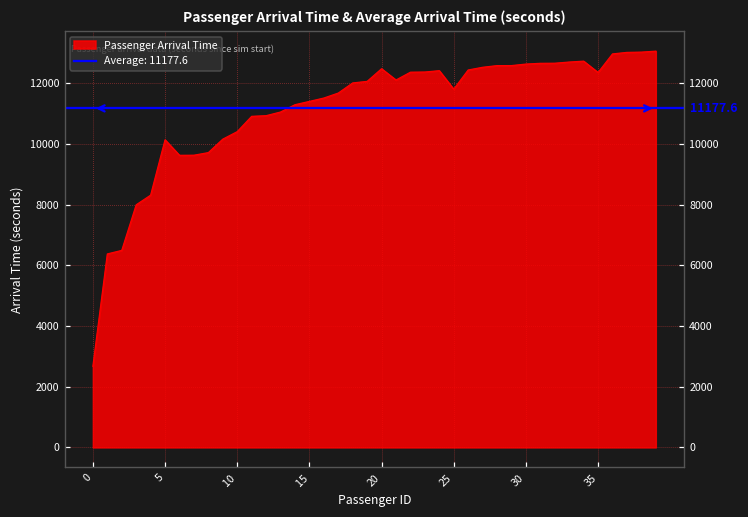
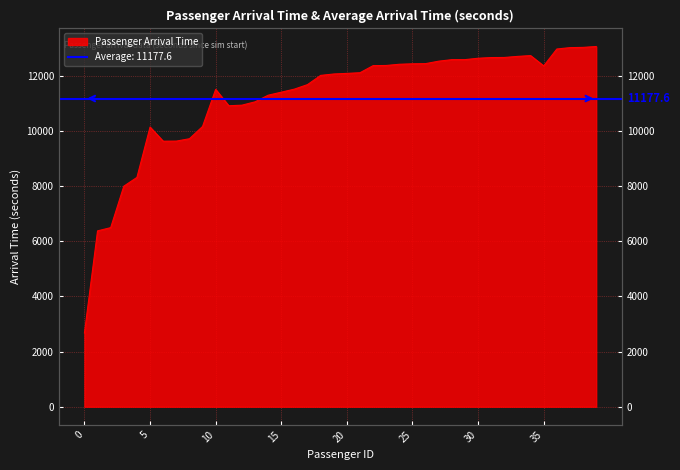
10: 10400 -> 11500
20: 12500 -> 12100
25: 11800 -> 12400
